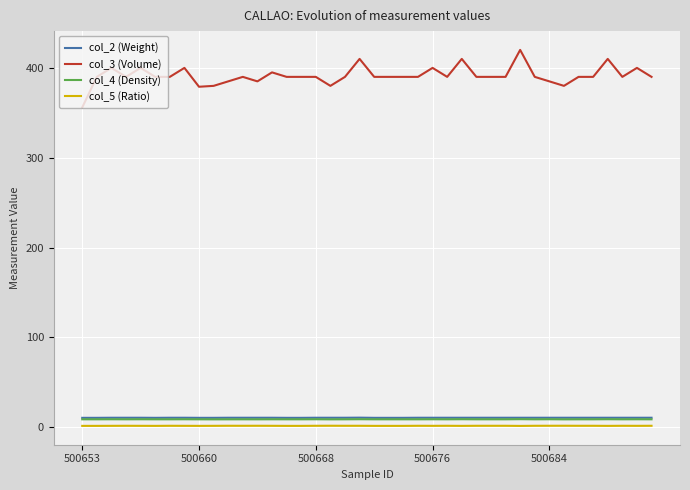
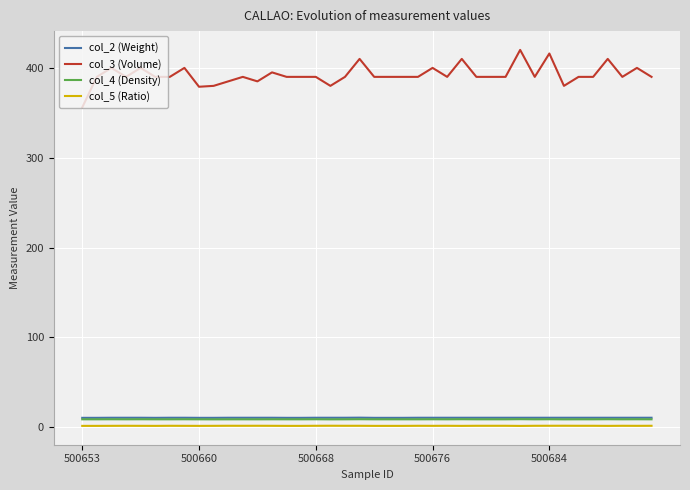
col_3 (Volume), 500684: 390 -> 420
